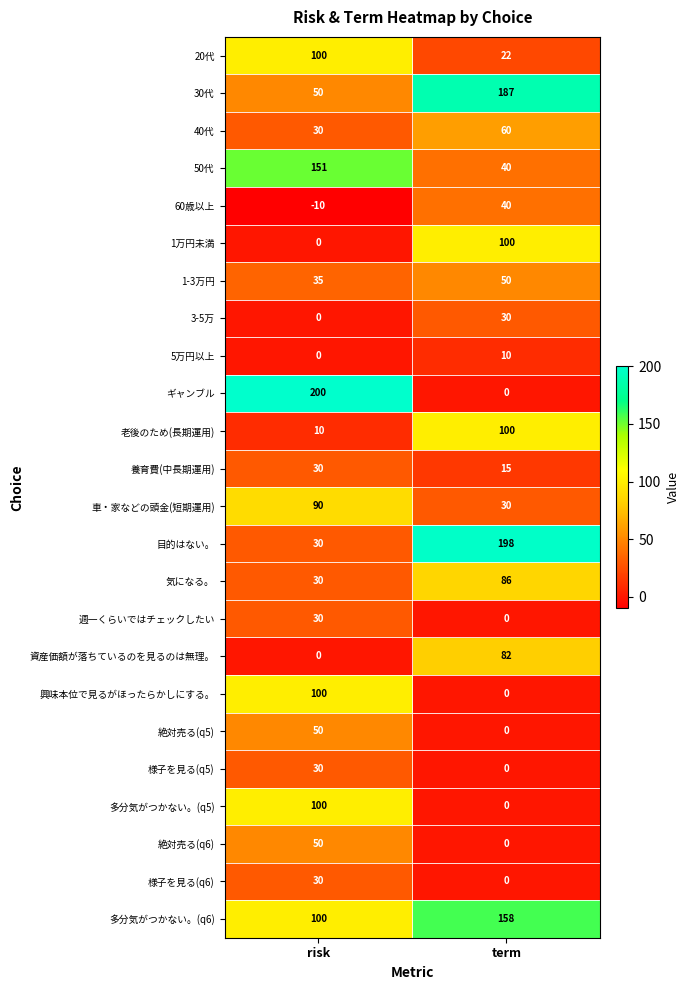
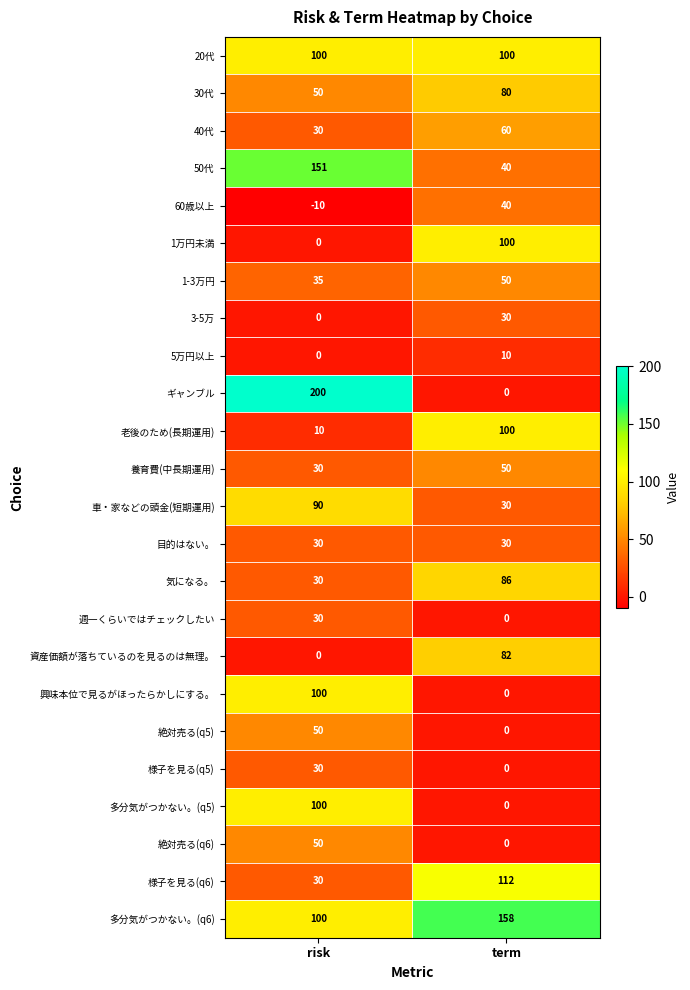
20代, term: 22 -> 100
30代, term: 187 -> 80
養育費(中長期運用), term: 15 -> 50
目的はない。, term: 198 -> 30
様子を見る(q6), term: 0 -> 112
